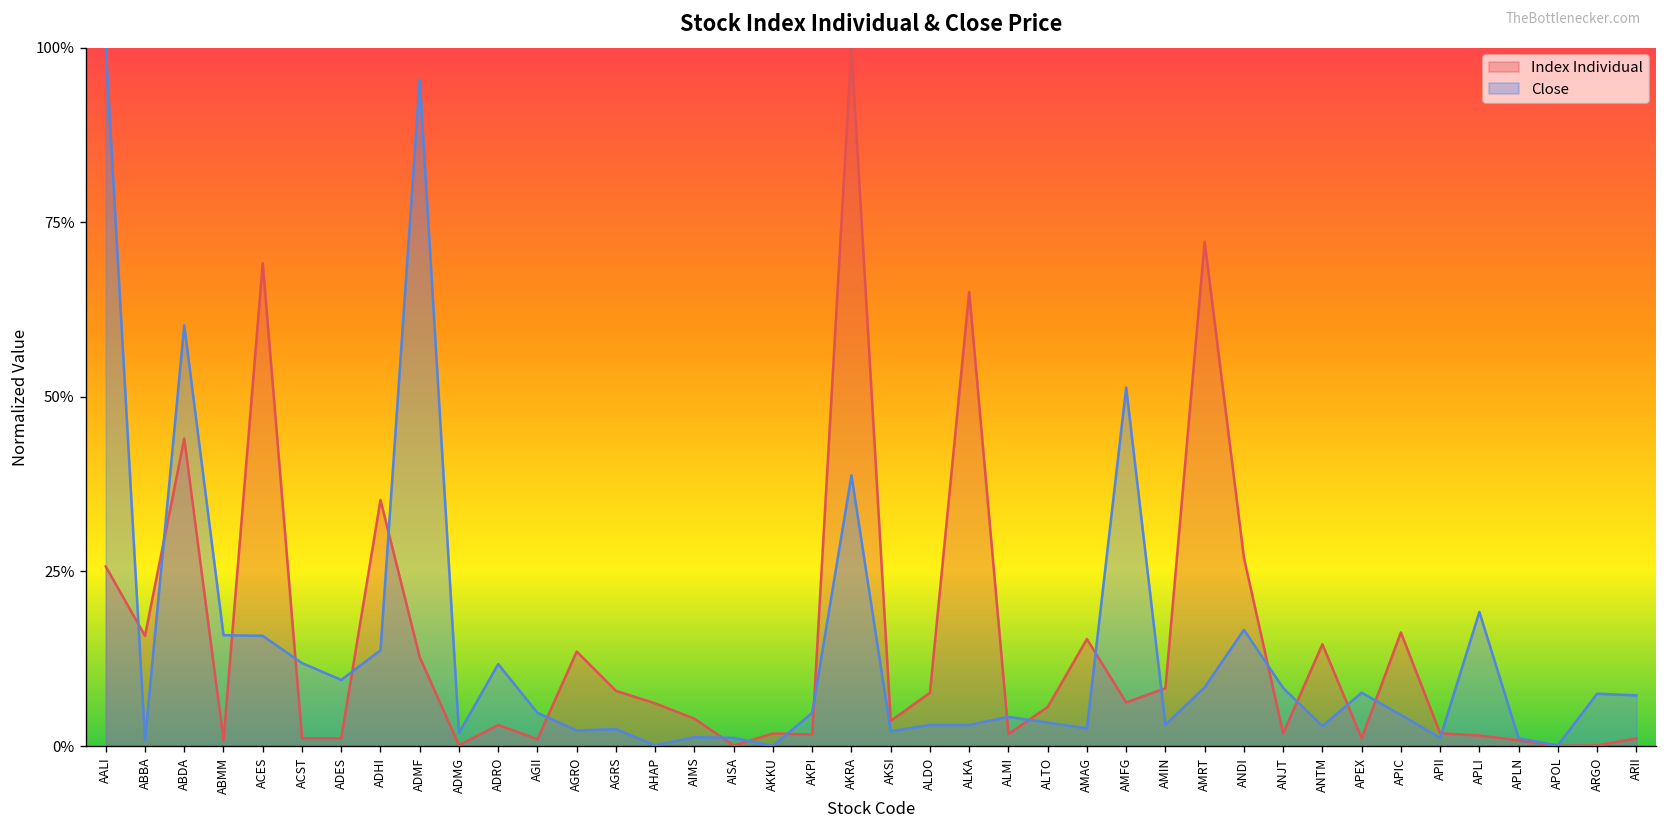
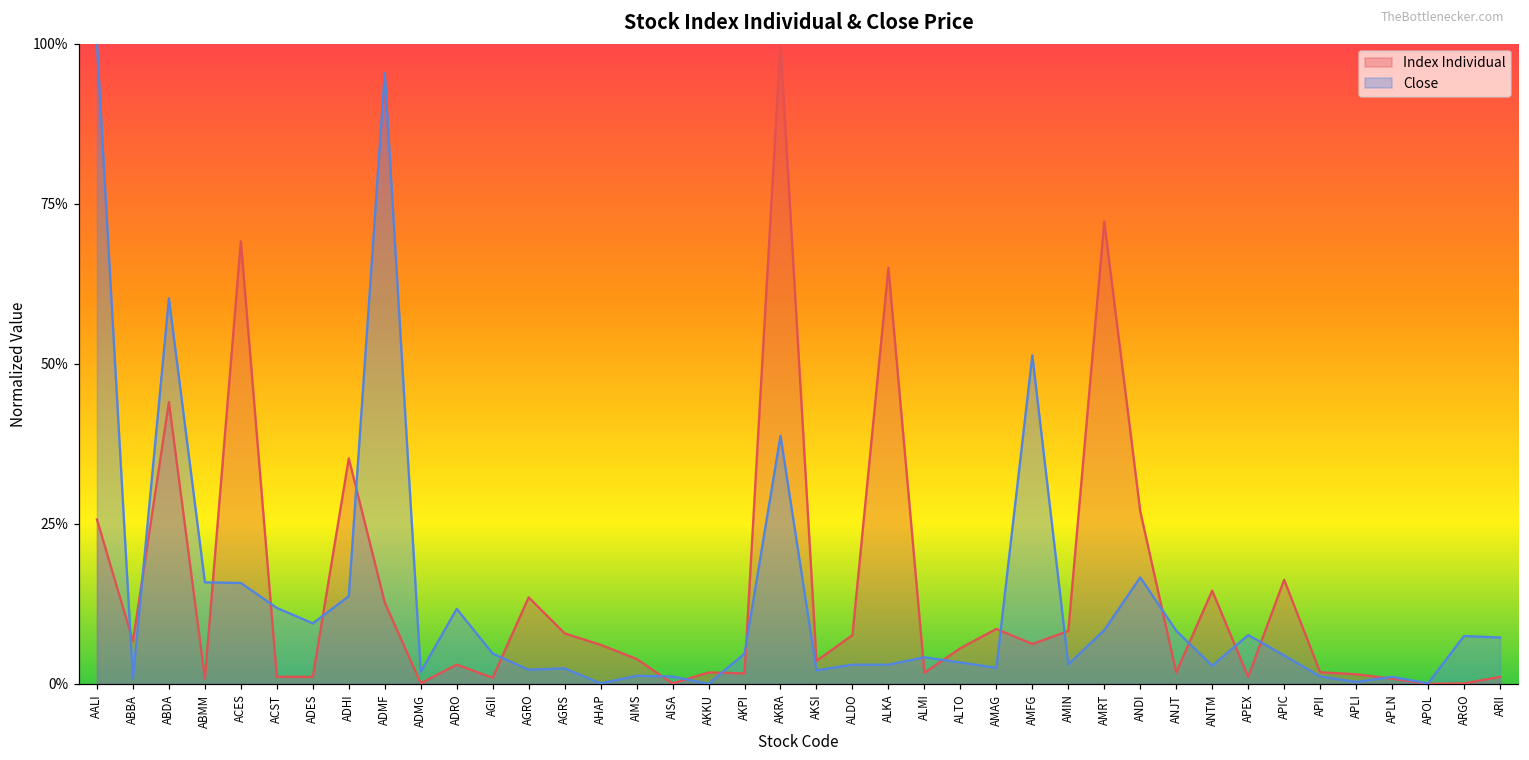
Index Individual, ABBA: 16% -> 7%
Index Individual, AMAG: 15% -> 9%
Close, APLI: 19% -> 0%
